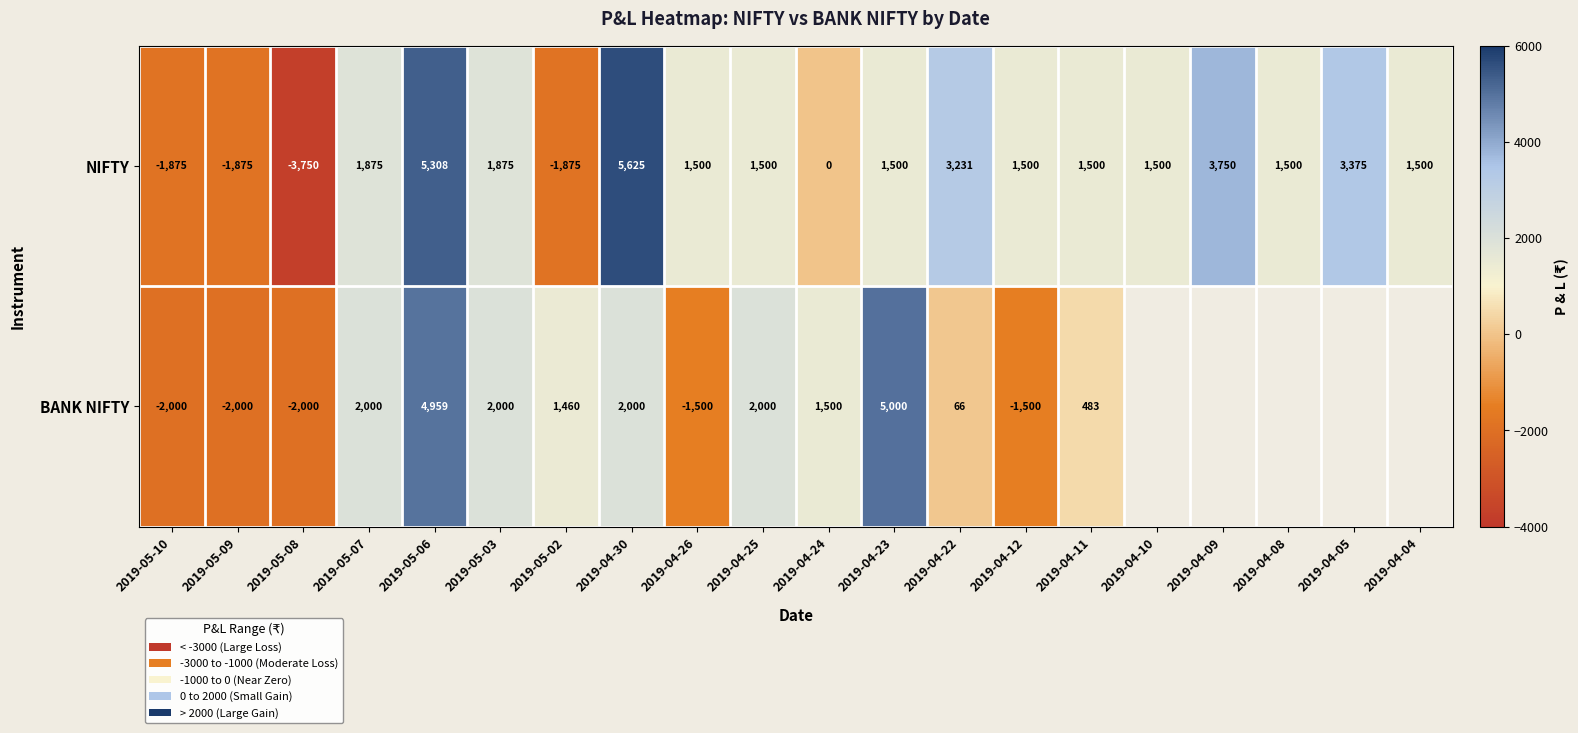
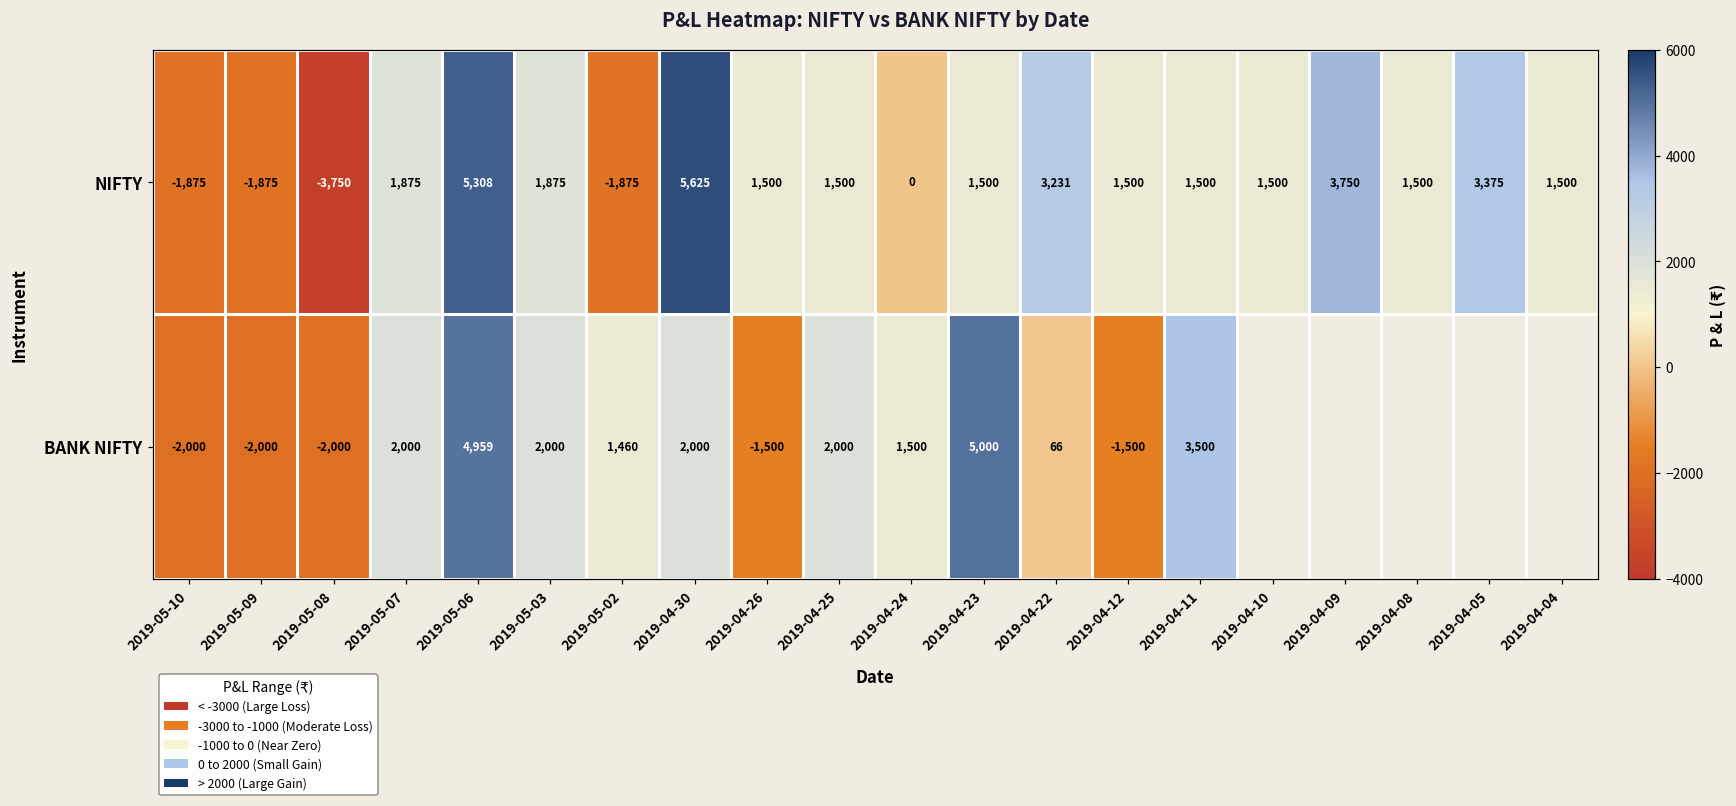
BANK NIFTY, 2019-04-11: 483 -> 3,500
